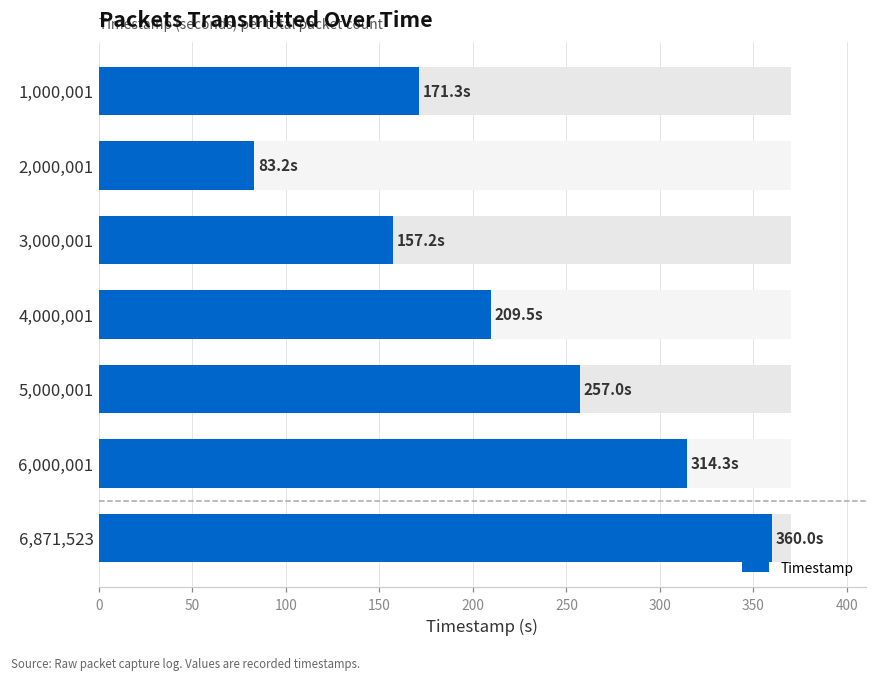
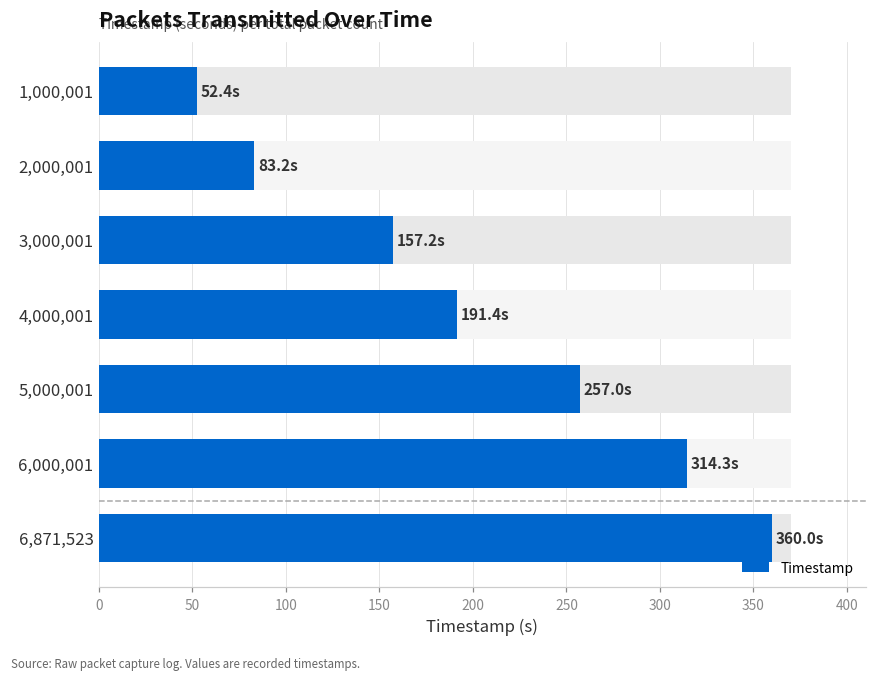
Timestamp, 1,000,001: 171.3s -> 52.4s
Timestamp, 4,000,001: 209.5s -> 191.4s
